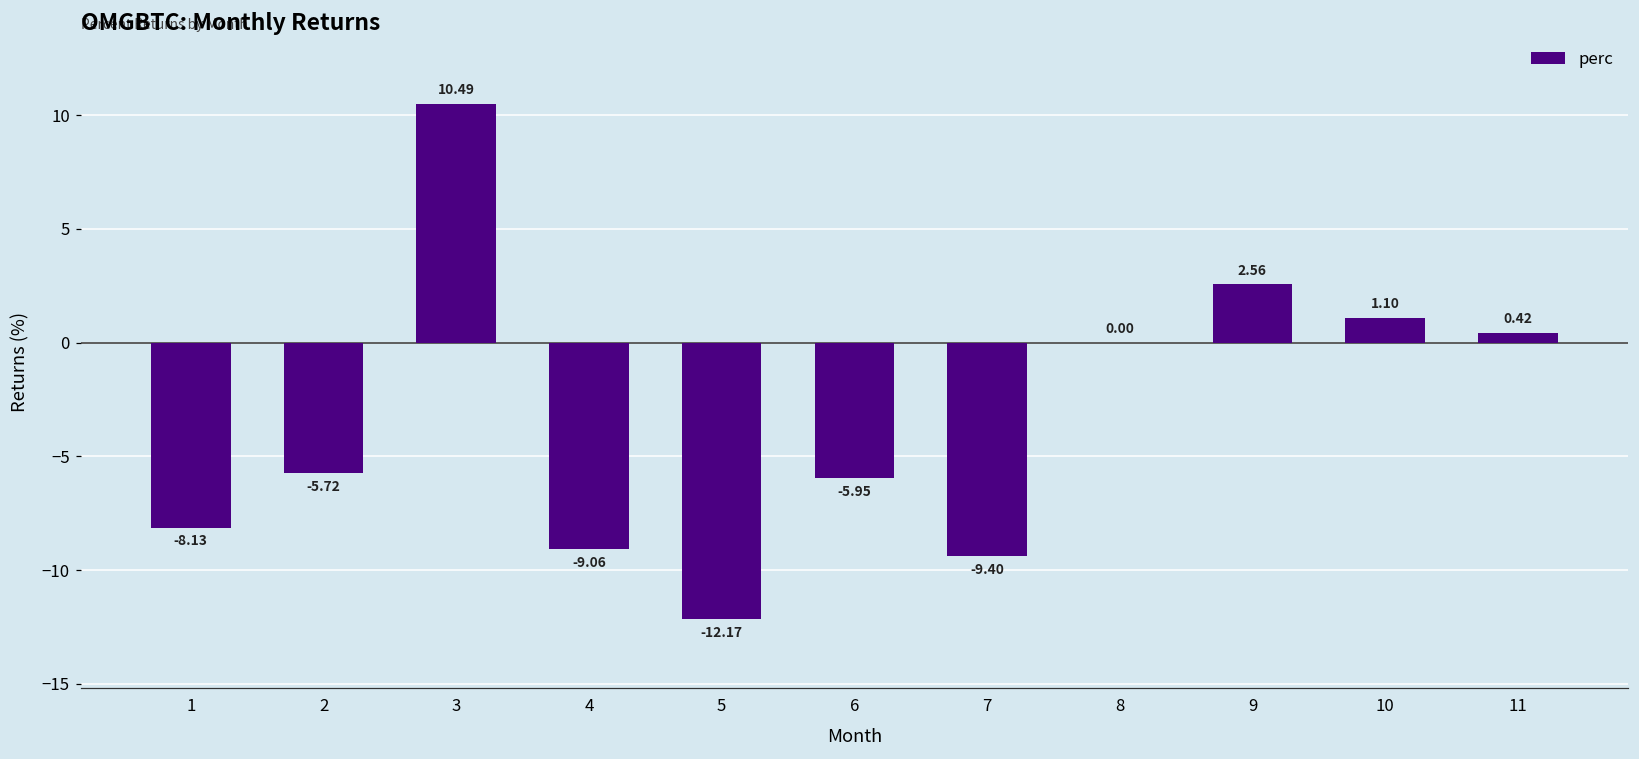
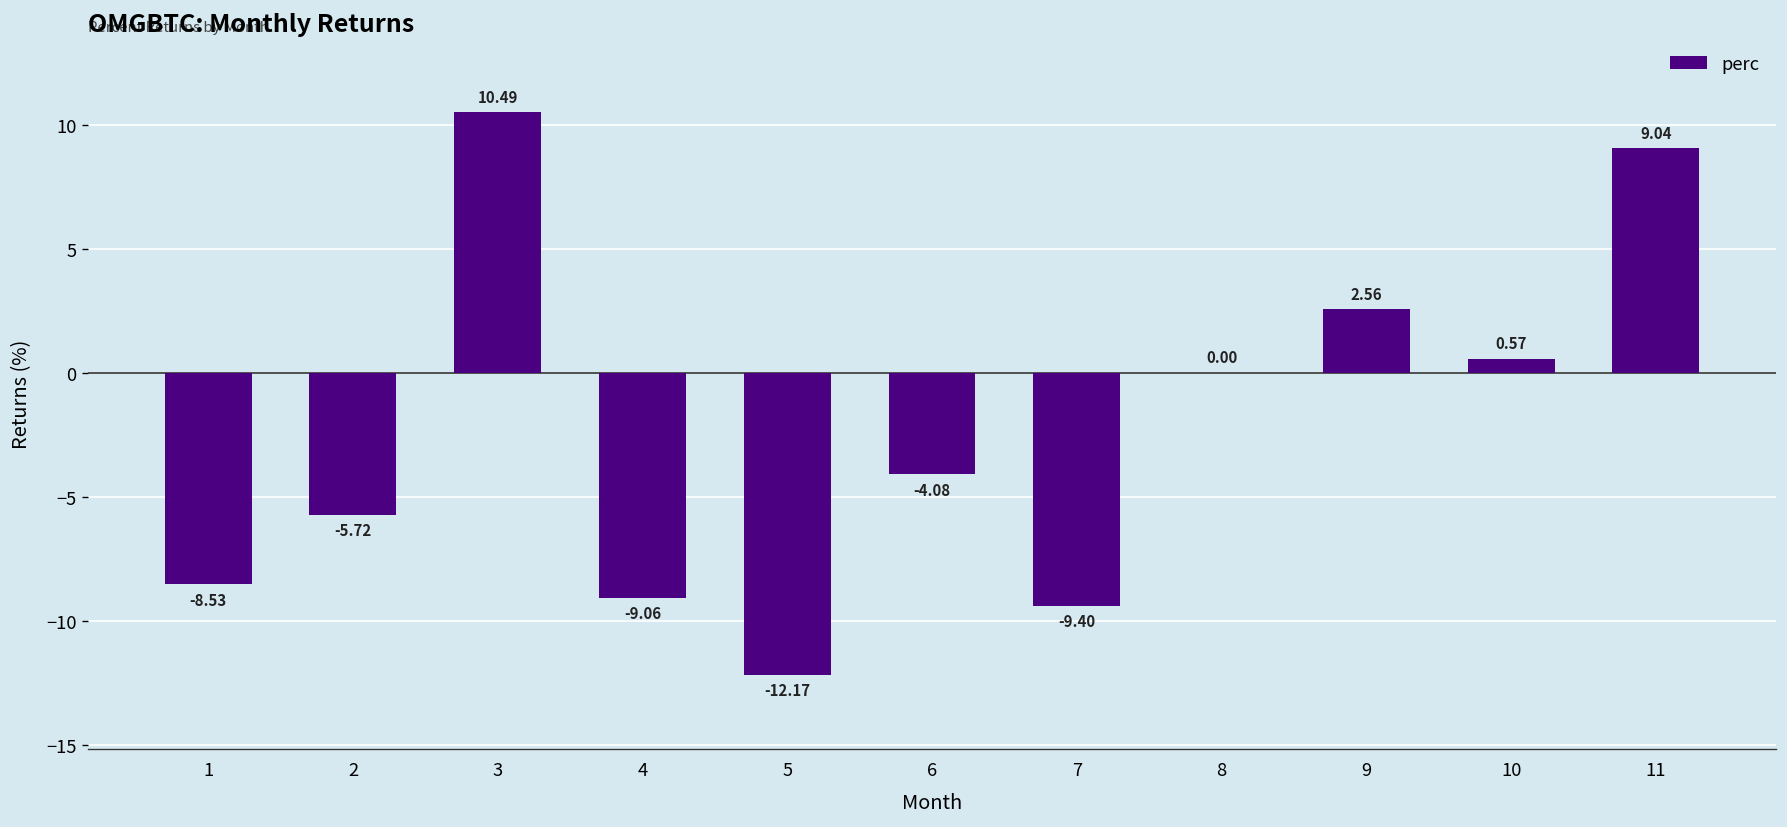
1: -8.13 -> -8.53
6: -5.95 -> -4.08
10: 1.10 -> 0.57
11: 0.42 -> 9.04
